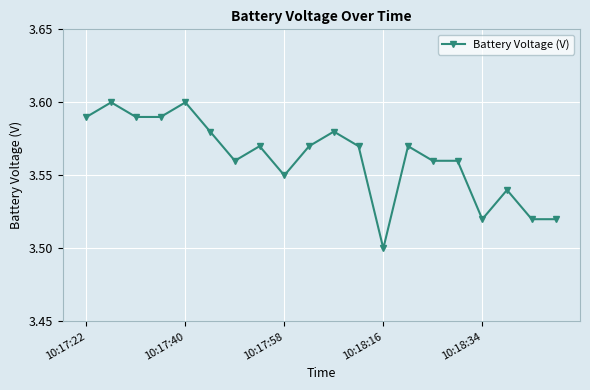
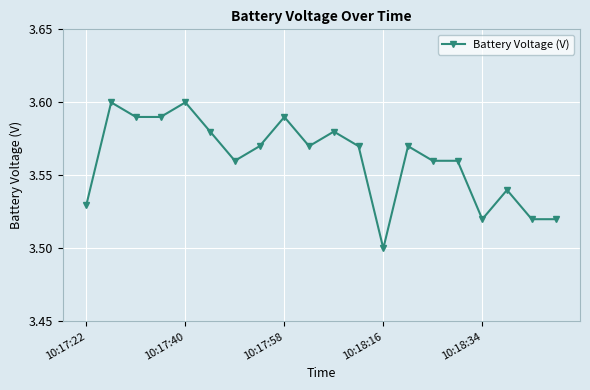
10:17:22: 3.59 -> 3.53
10:17:58: 3.55 -> 3.59
